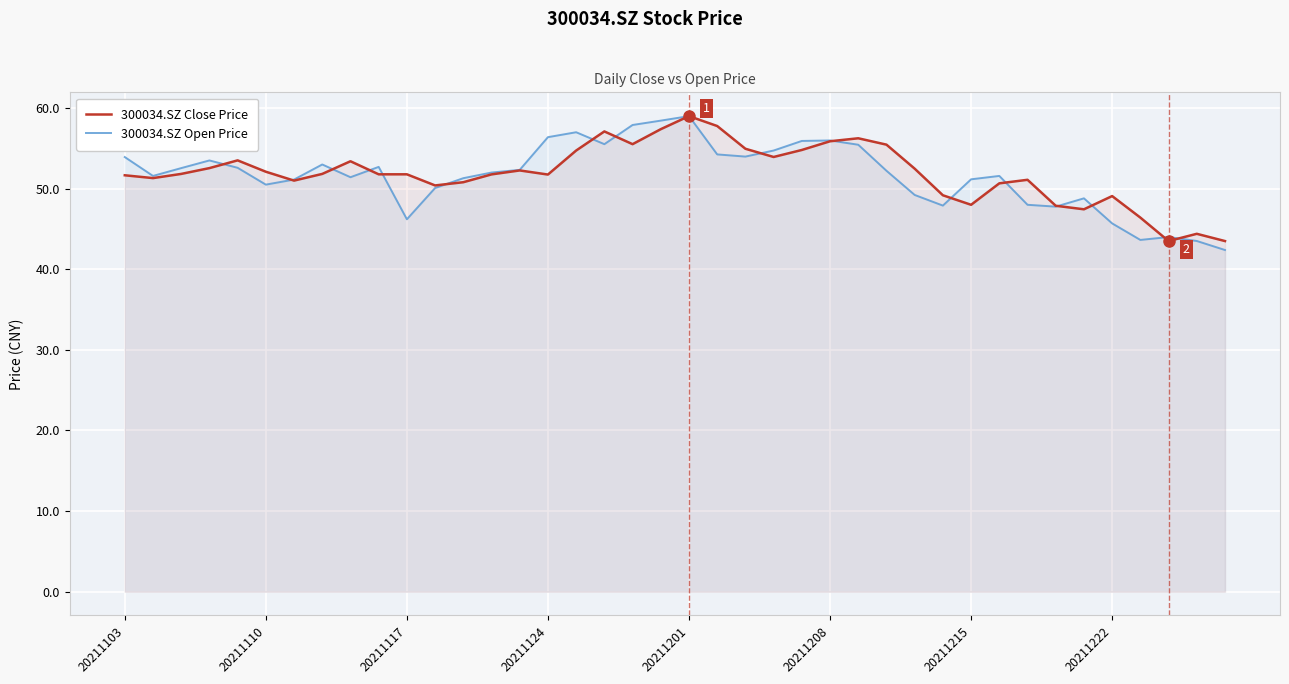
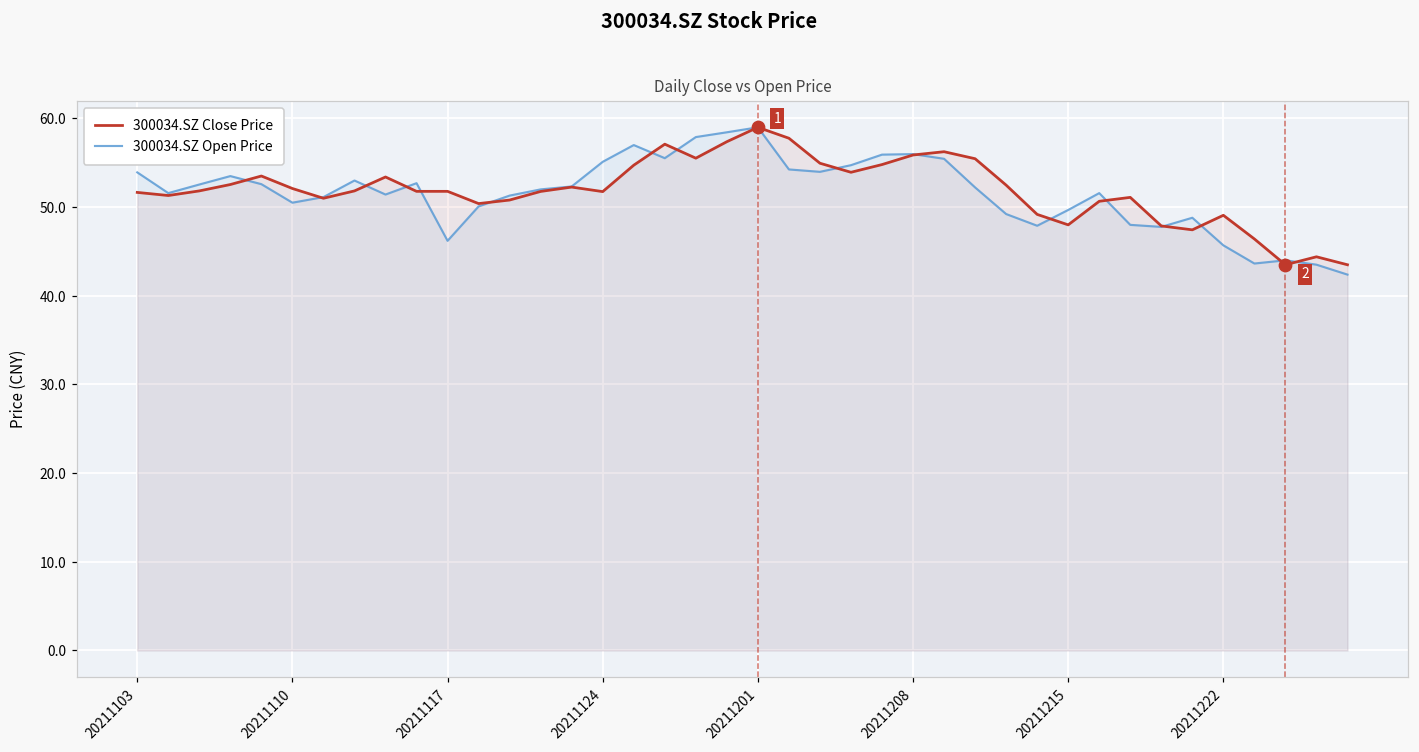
300034.SZ Open Price, 20211124: 56 -> 55
300034.SZ Open Price, 20211215: 51 -> 50
